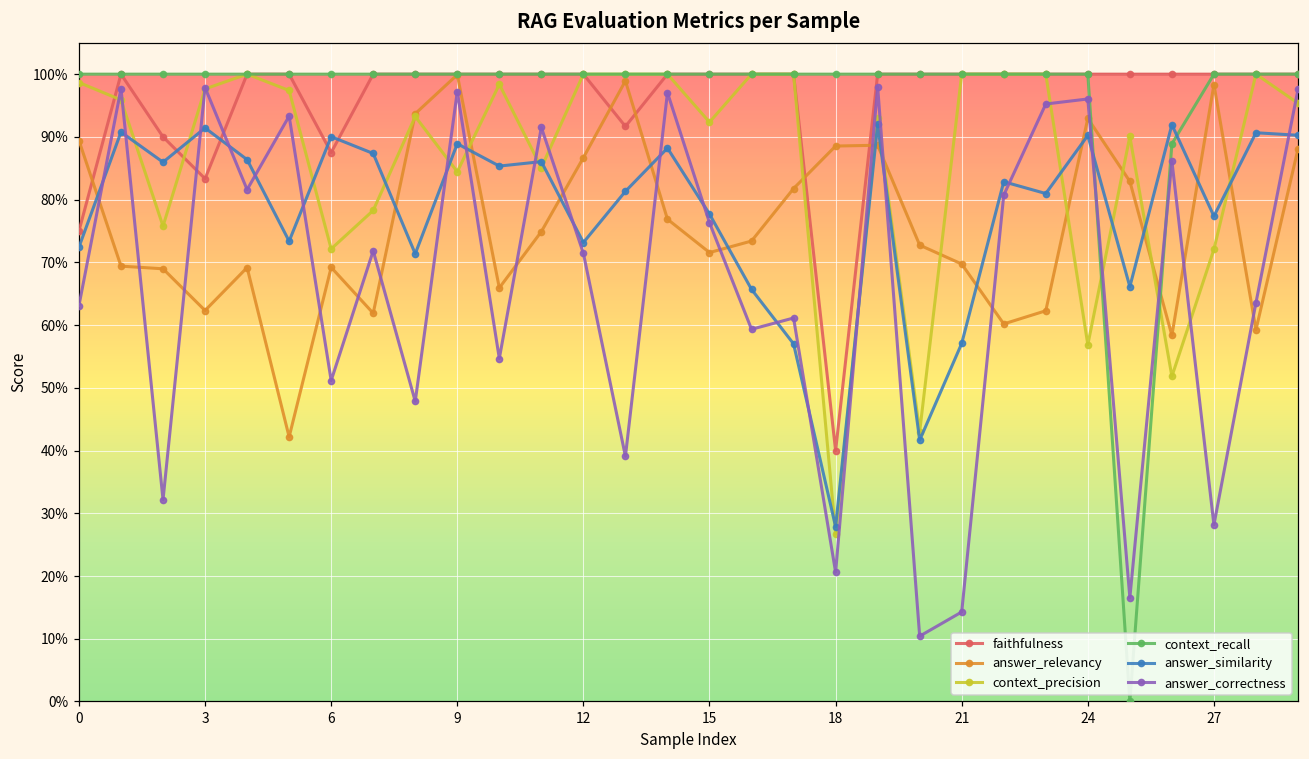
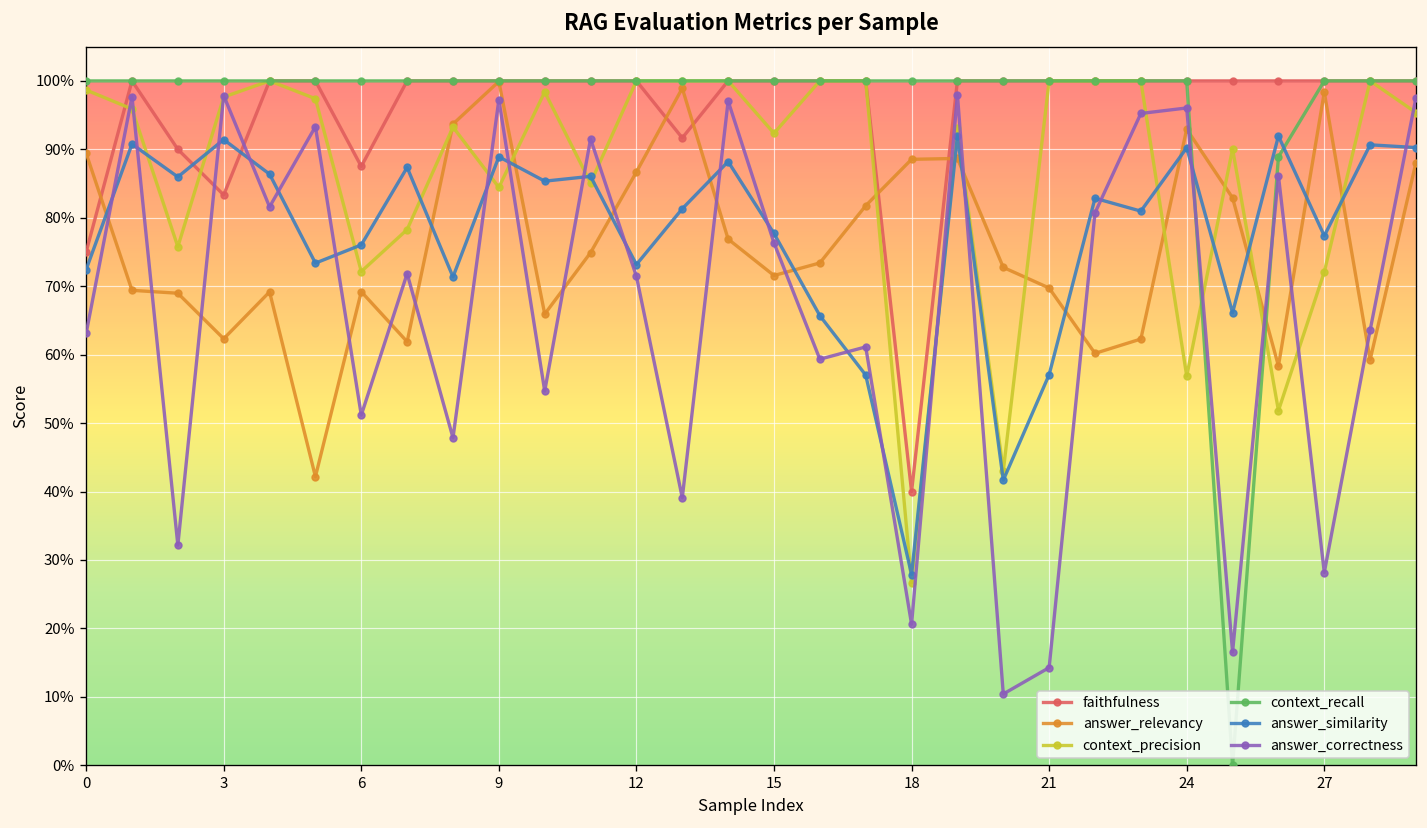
answer_similarity, 6: 90% -> 76%
